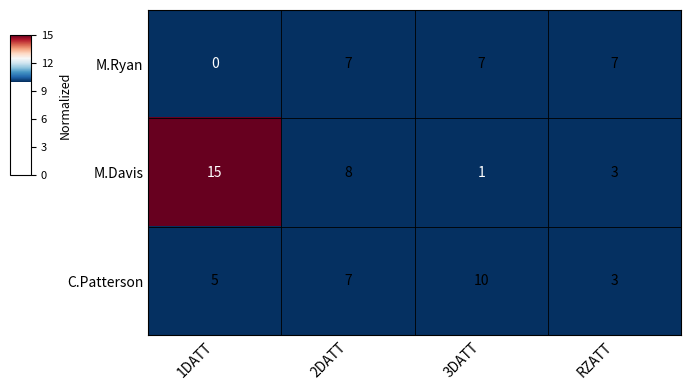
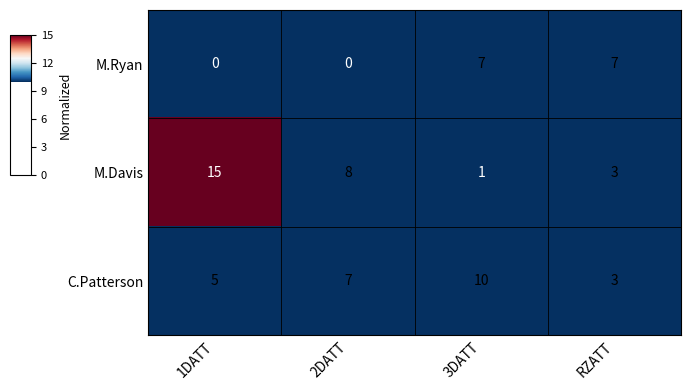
M.Ryan, 2DATT: 7 -> 0
